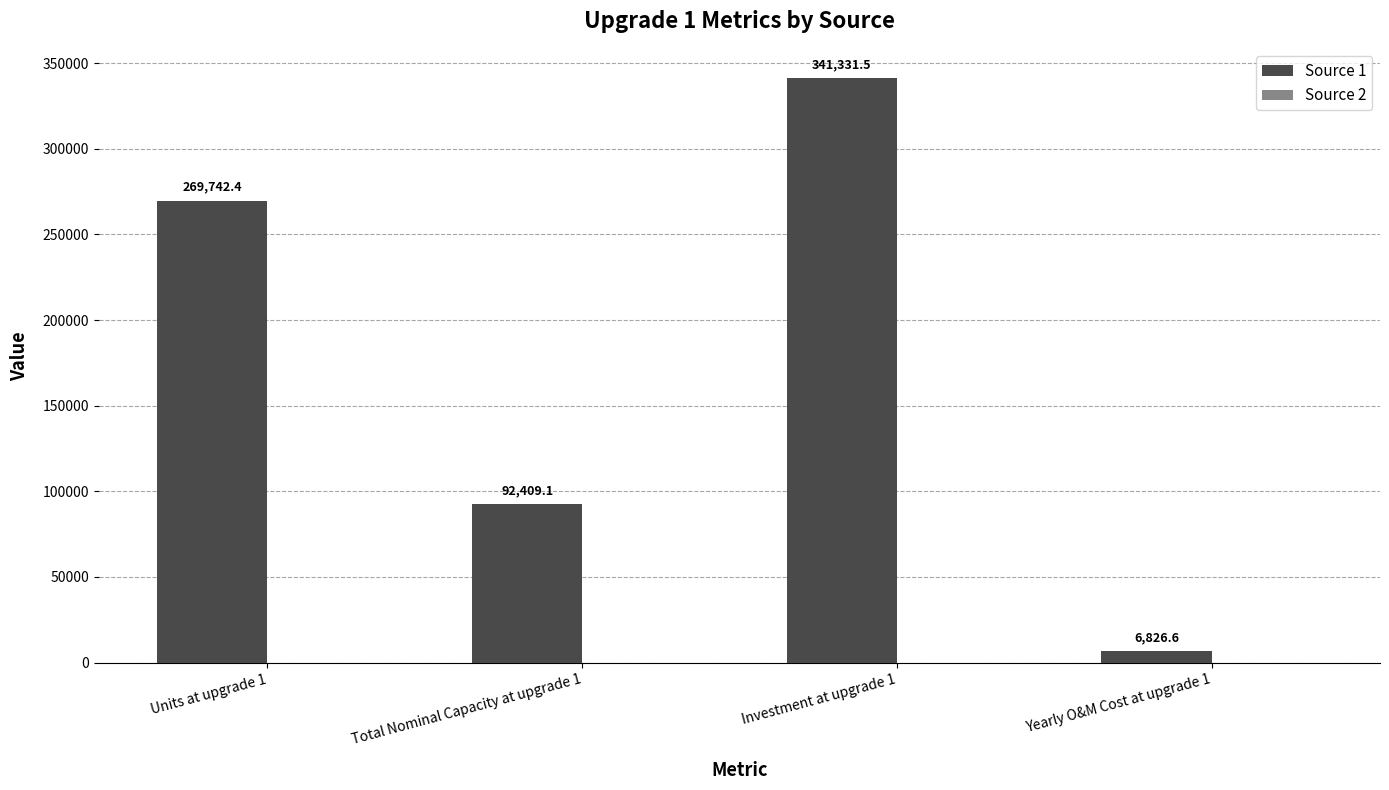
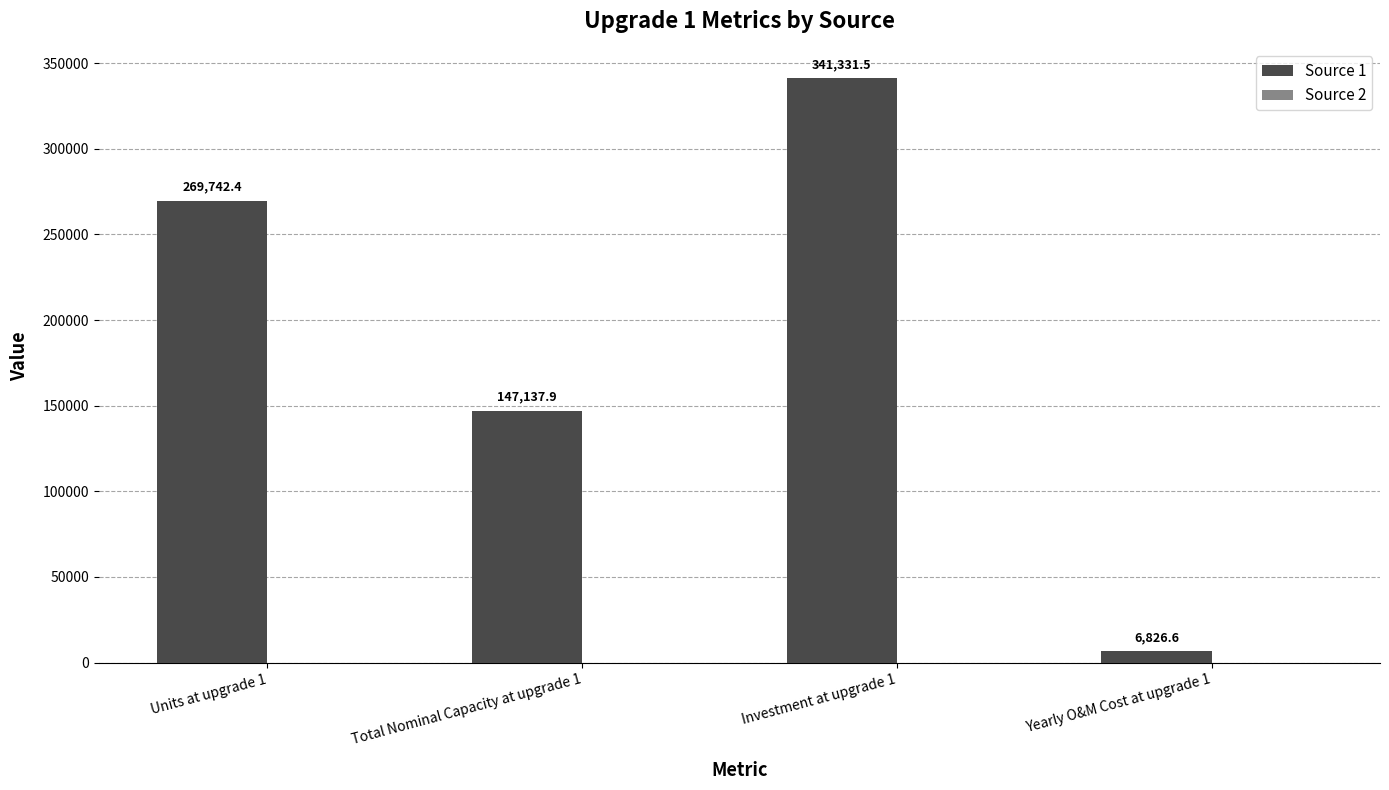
Source 1, Total Nominal Capacity at upgrade 1: 92,409.1 -> 147,137.9
